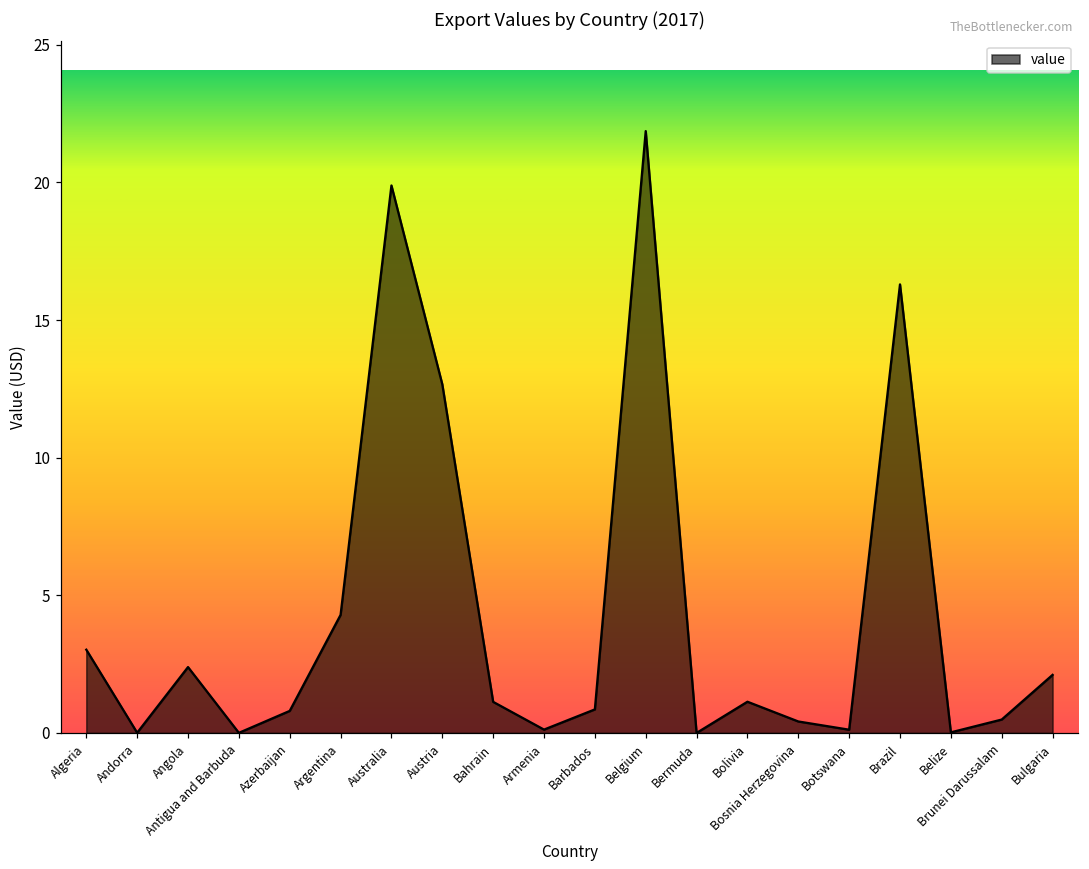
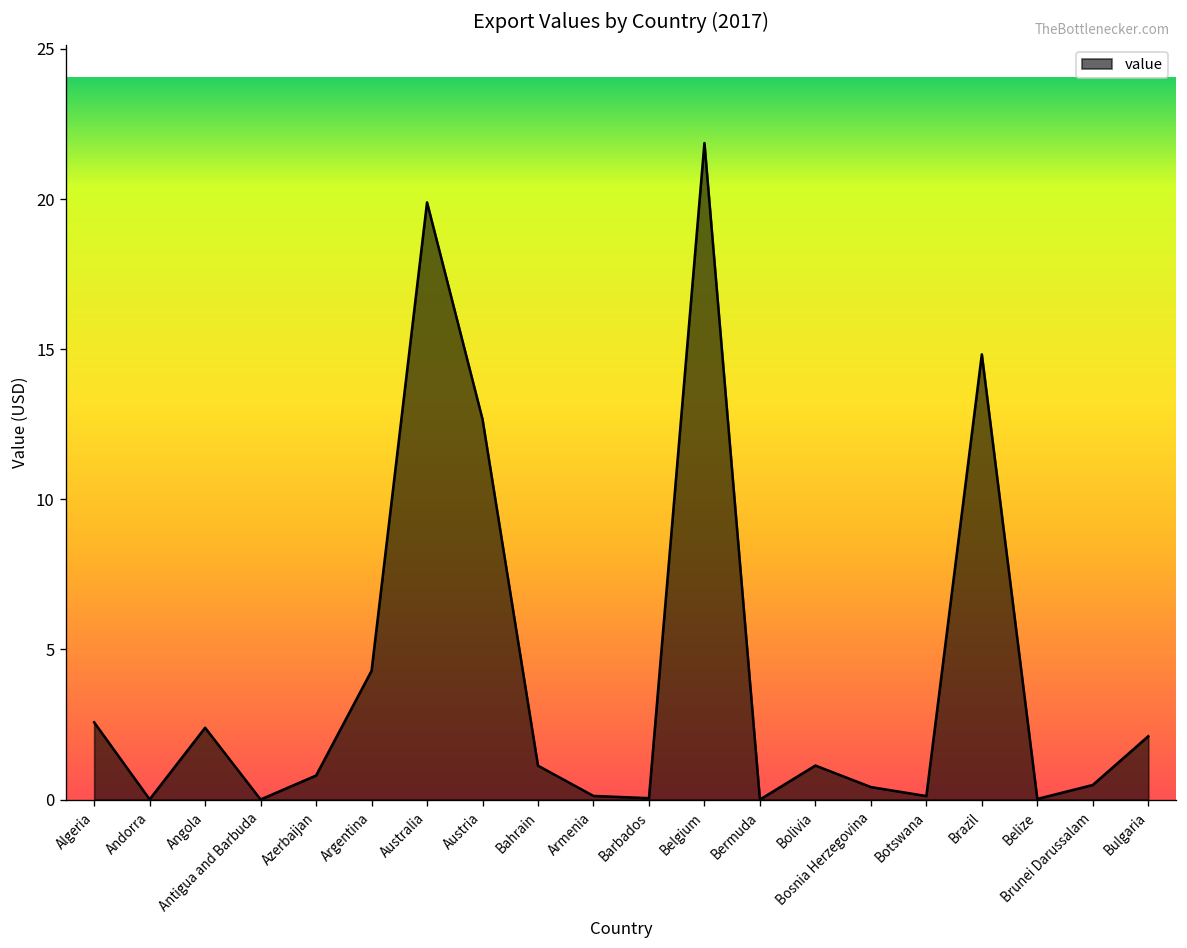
Algeria: 3.0 -> 2.6
Barbados: 0.9 -> 0.0
Brazil: 16.3 -> 14.8
